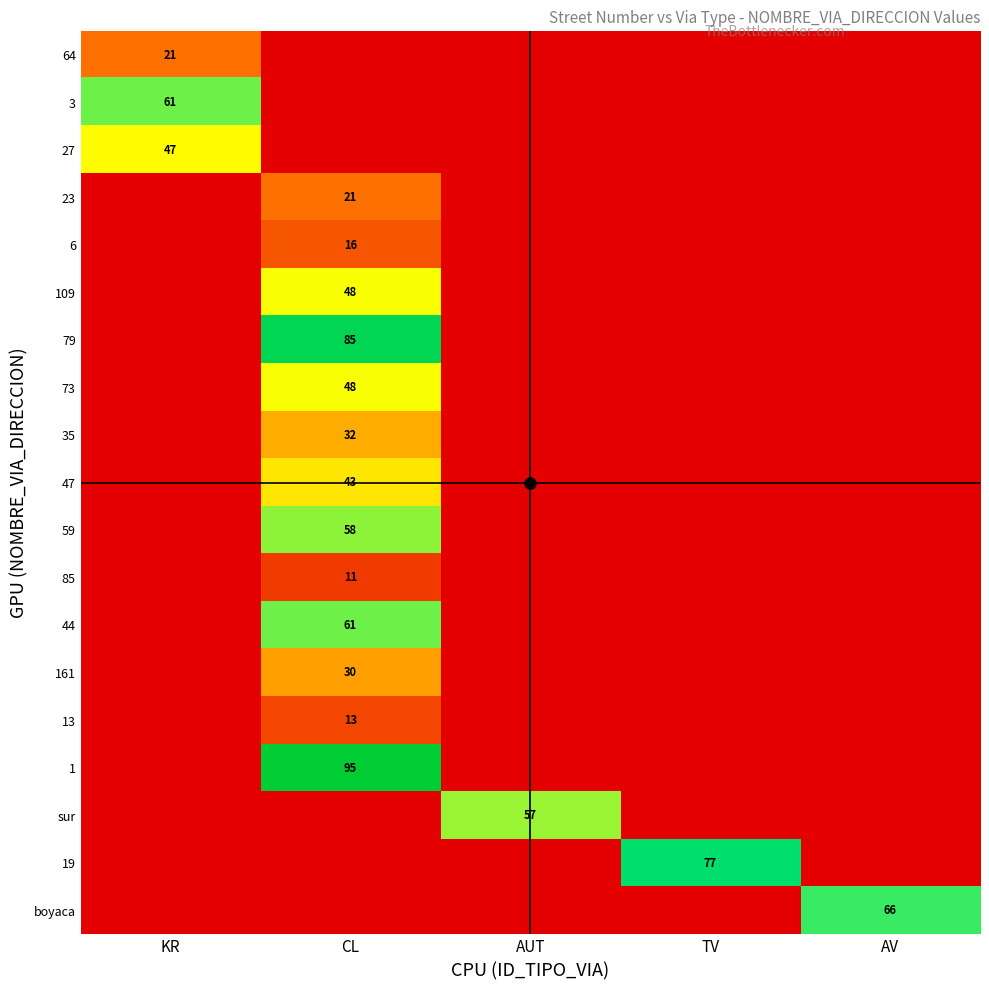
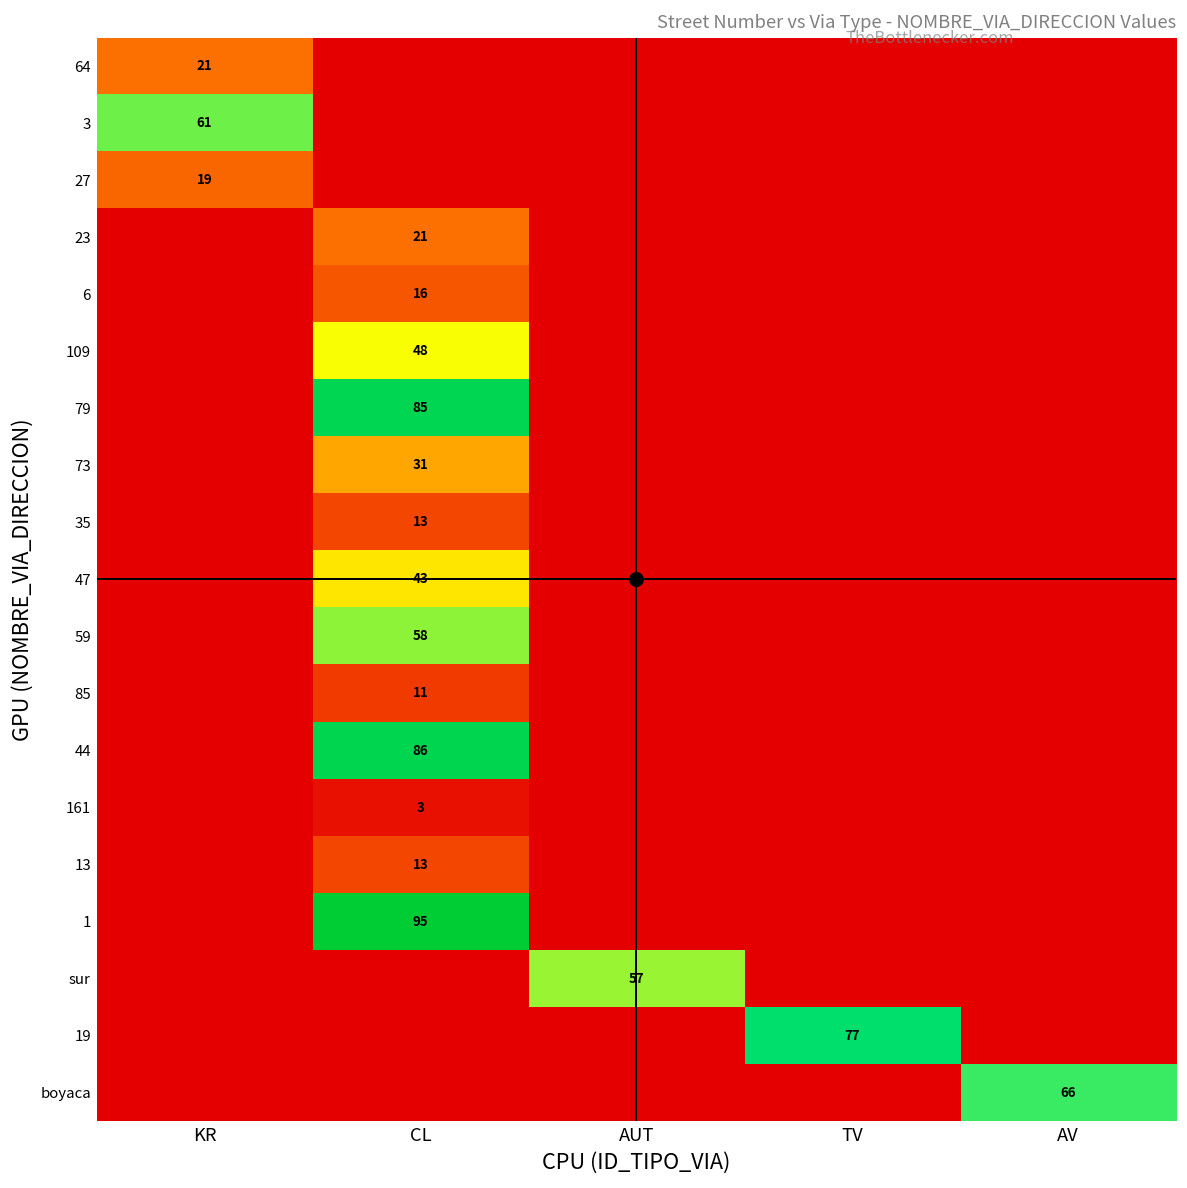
27, KR: 47 -> 19
73, CL: 48 -> 31
35, CL: 32 -> 13
44, CL: 61 -> 86
161, CL: 30 -> 3
